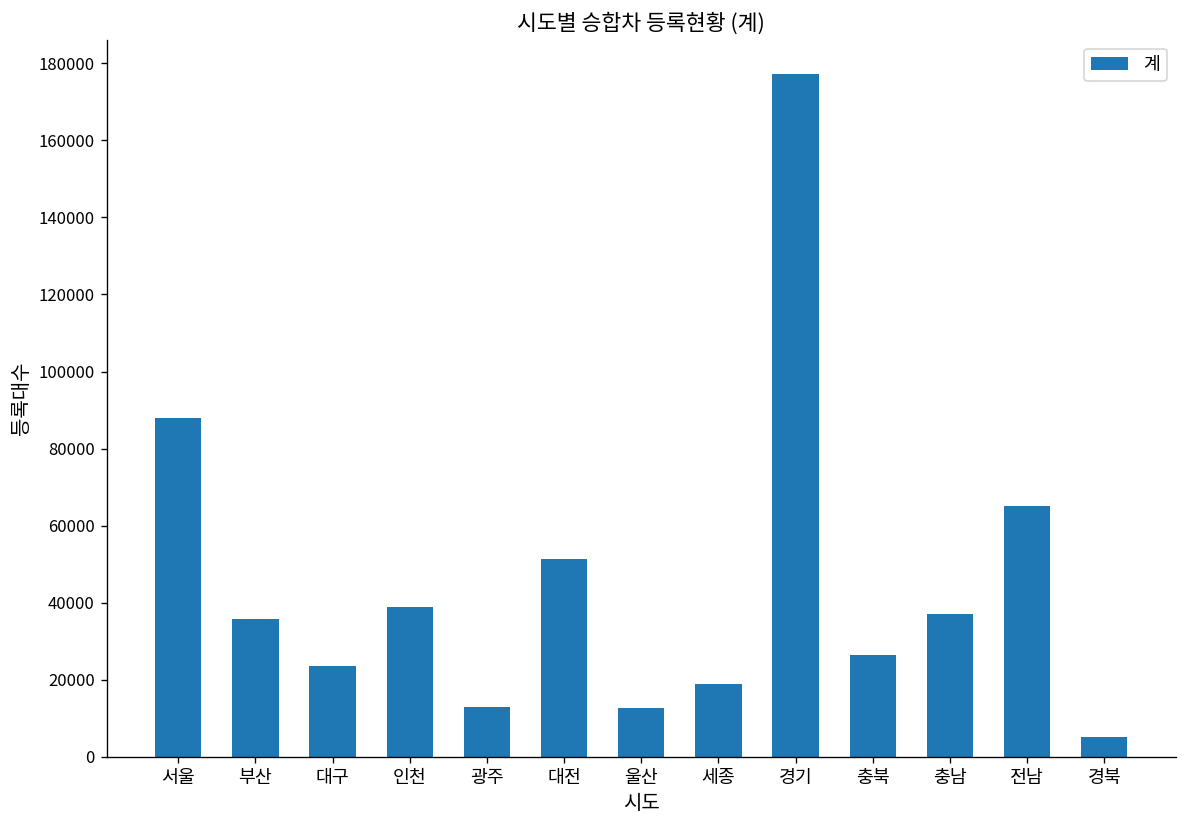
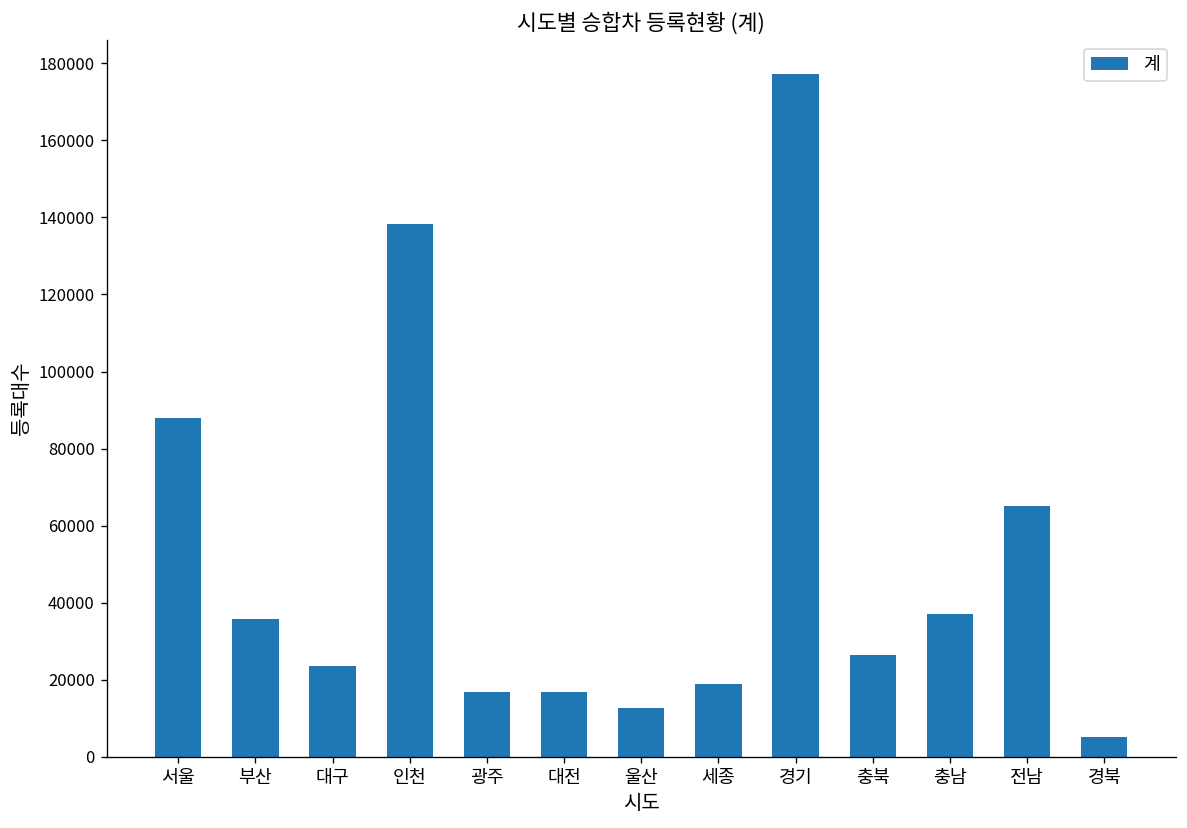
인천: 39000 -> 138000
광주: 13000 -> 17000
대전: 51000 -> 17000
